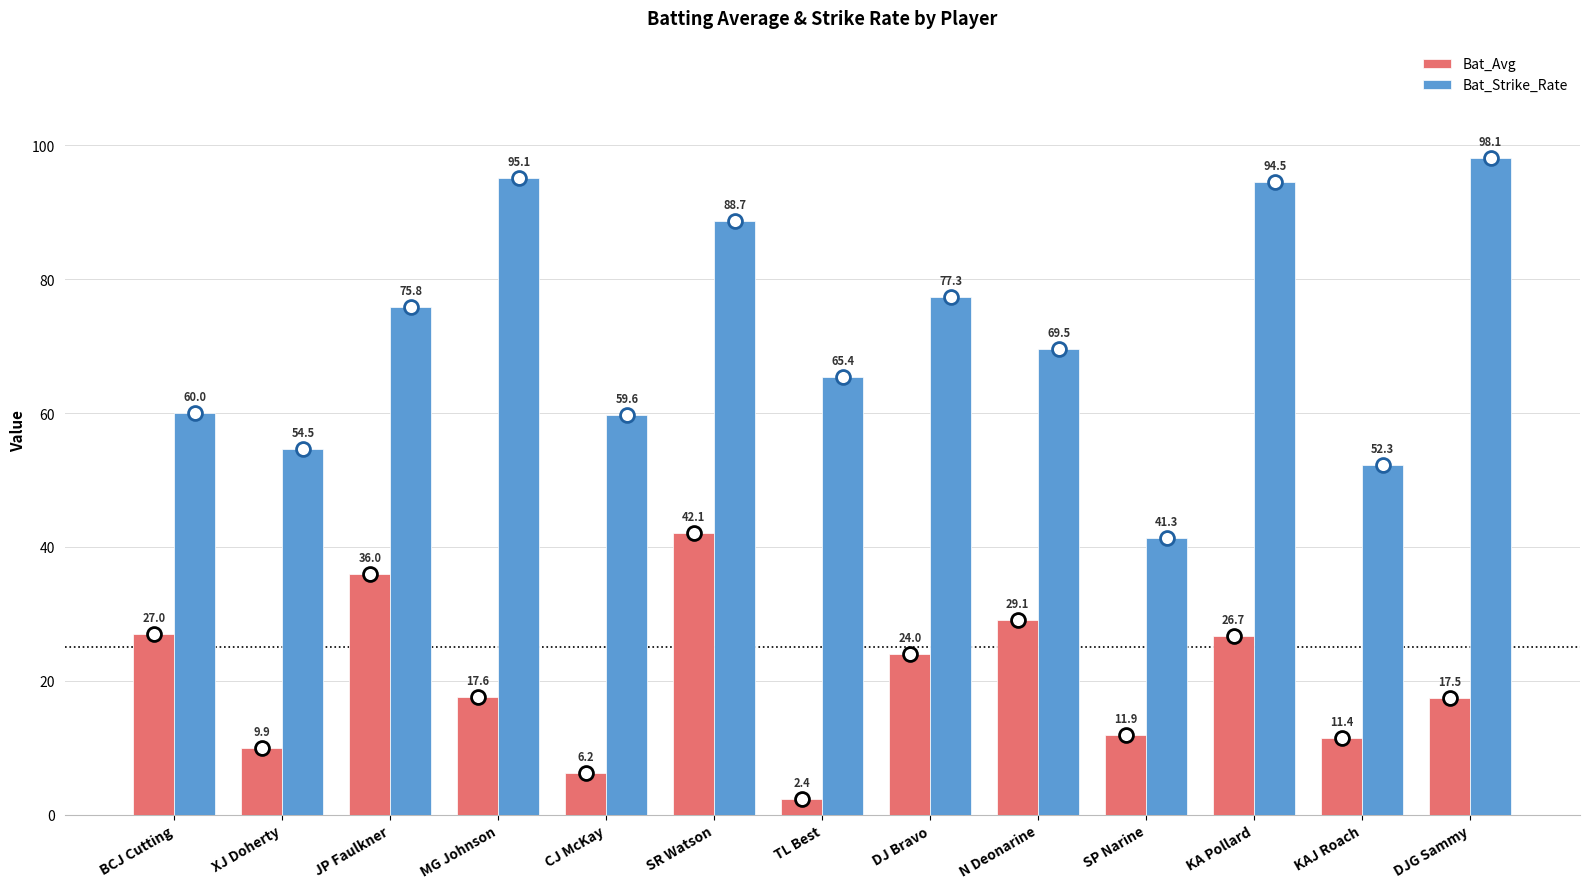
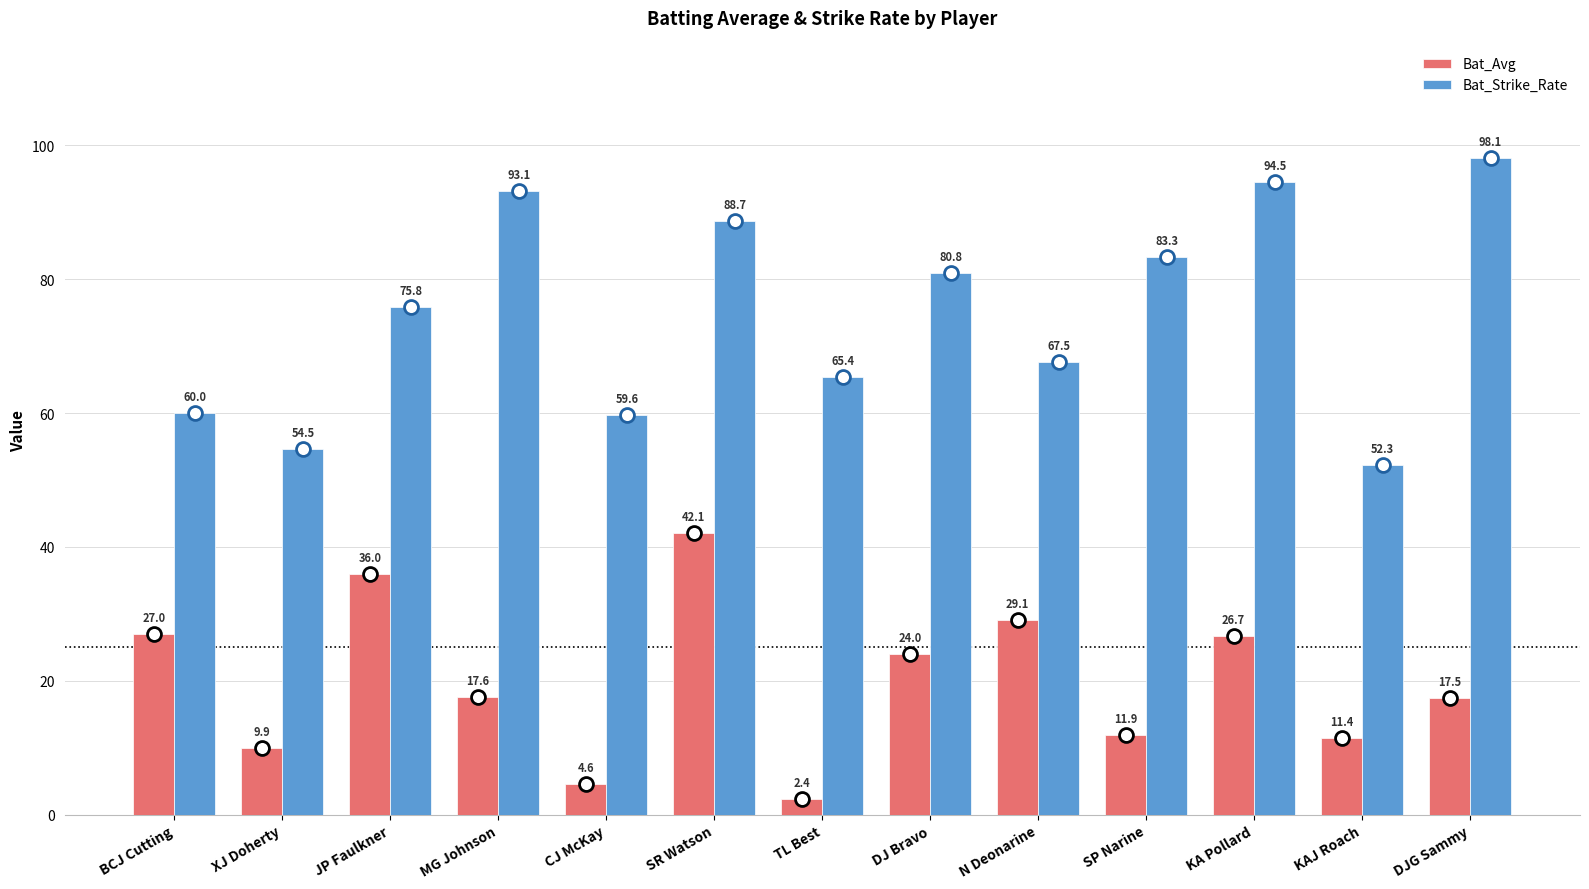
Bat_Strike_Rate, MG Johnson: 95.1 -> 93.1
Bat_Avg, CJ McKay: 6.2 -> 4.6
Bat_Strike_Rate, DJ Bravo: 77.3 -> 80.8
Bat_Strike_Rate, N Deonarine: 69.5 -> 67.5
Bat_Strike_Rate, SP Narine: 41.3 -> 83.3
